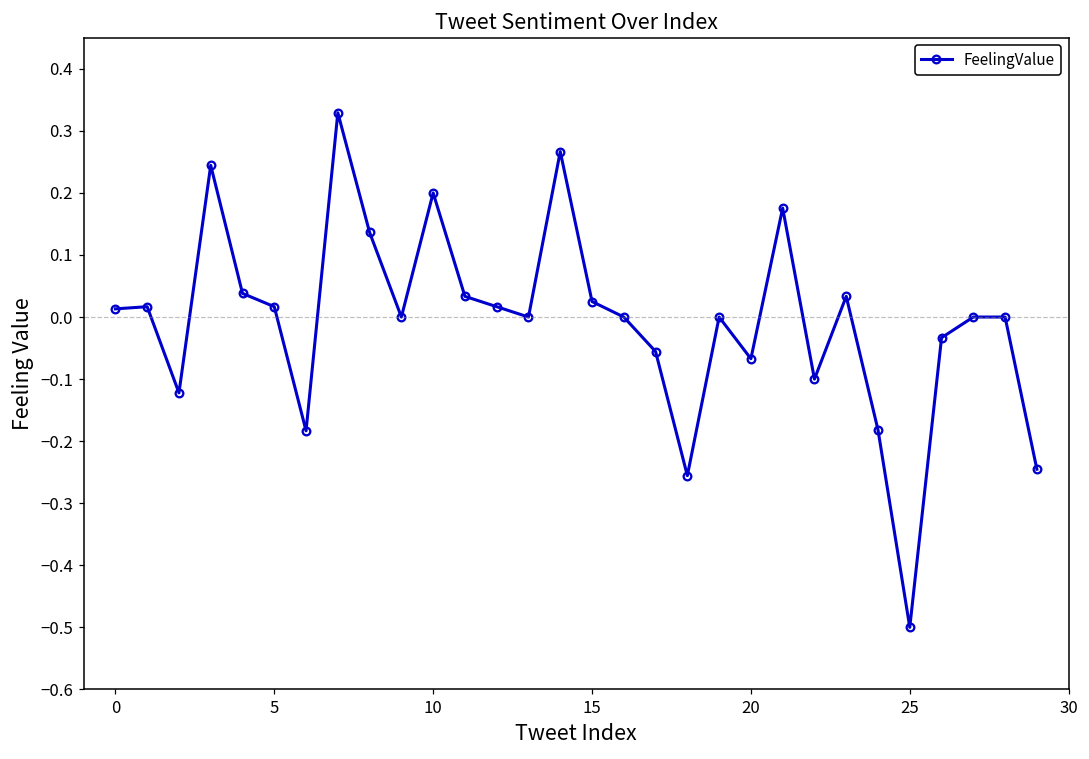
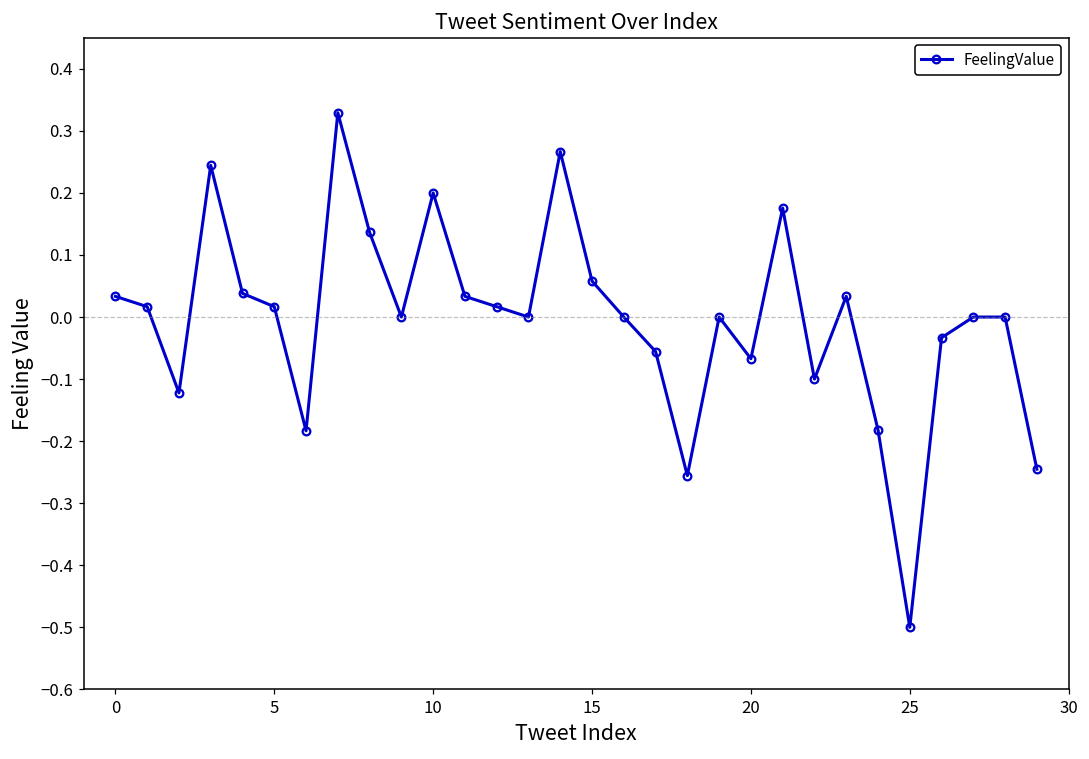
0: 0.01 -> 0.03
15: 0.02 -> 0.06
